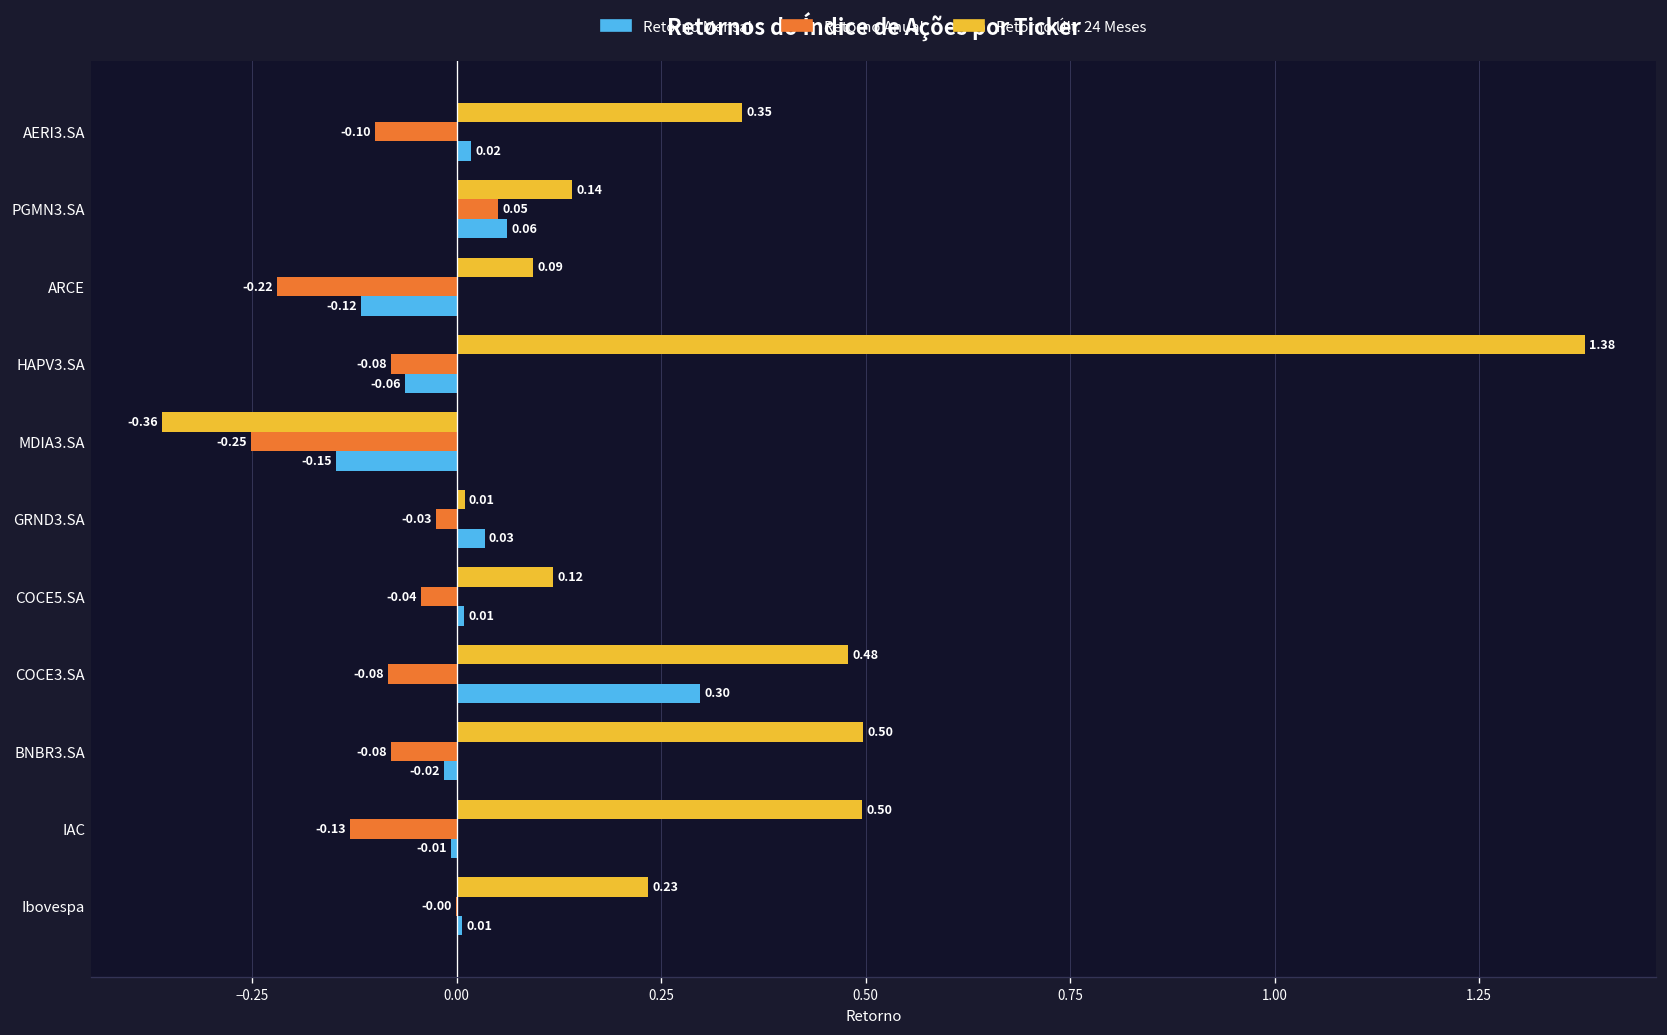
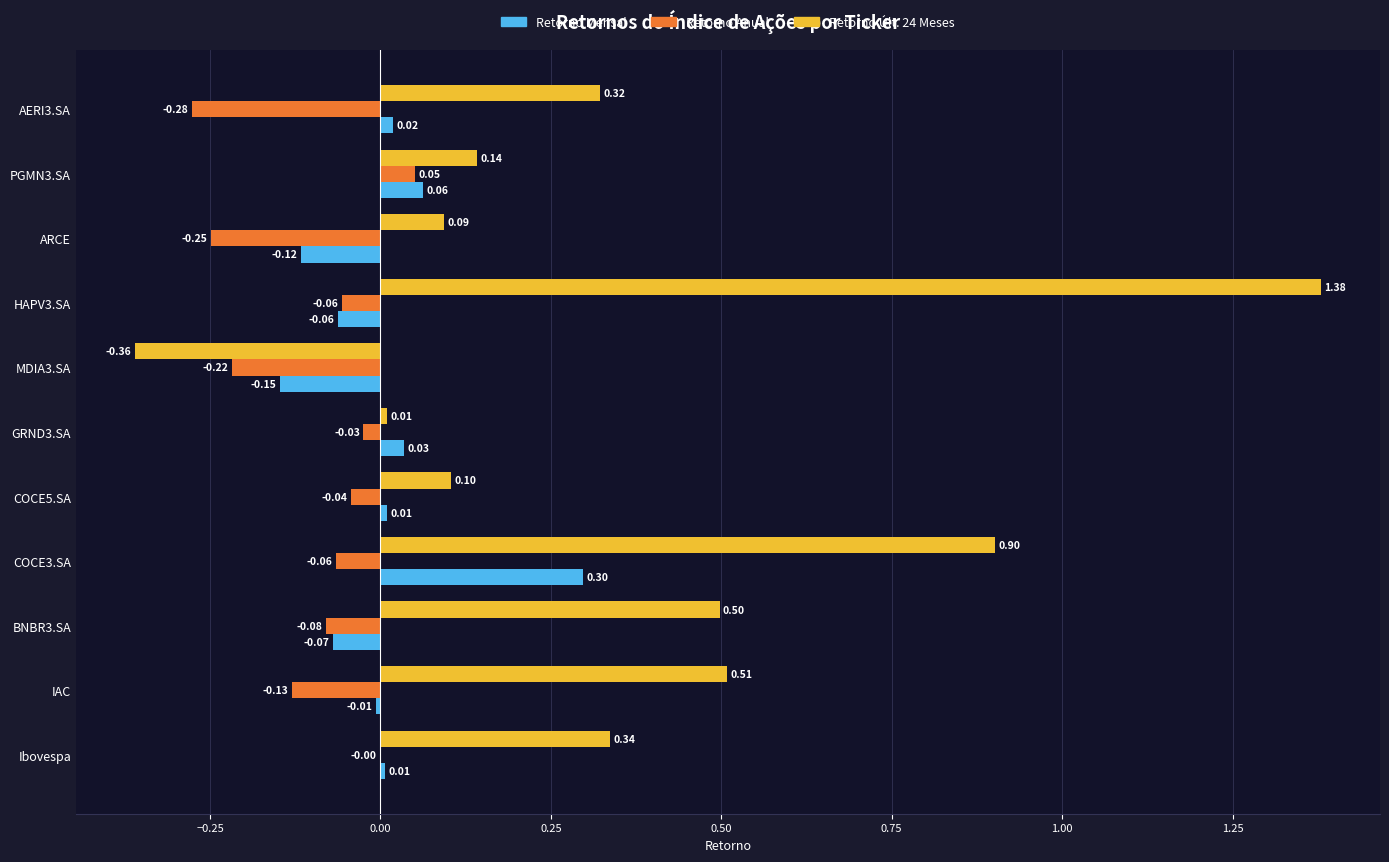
Retorno Últ. 24 Meses, AERI3.SA: 0.35 -> 0.32
Retorno Anual, AERI3.SA: -0.10 -> -0.28
Retorno Anual, ARCE: -0.22 -> -0.25
Retorno Anual, HAPV3.SA: -0.08 -> -0.06
Retorno Anual, MDIA3.SA: -0.25 -> -0.22
Retorno Últ. 24 Meses, COCE5.SA: 0.12 -> 0.10
Retorno Últ. 24 Meses, COCE3.SA: 0.48 -> 0.90
Retorno Anual, COCE3.SA: -0.08 -> -0.06
Retorno Mensal, BNBR3.SA: -0.02 -> -0.07
Retorno Últ. 24 Meses, IAC: 0.50 -> 0.51
Retorno Últ. 24 Meses, Ibovespa: 0.23 -> 0.34
